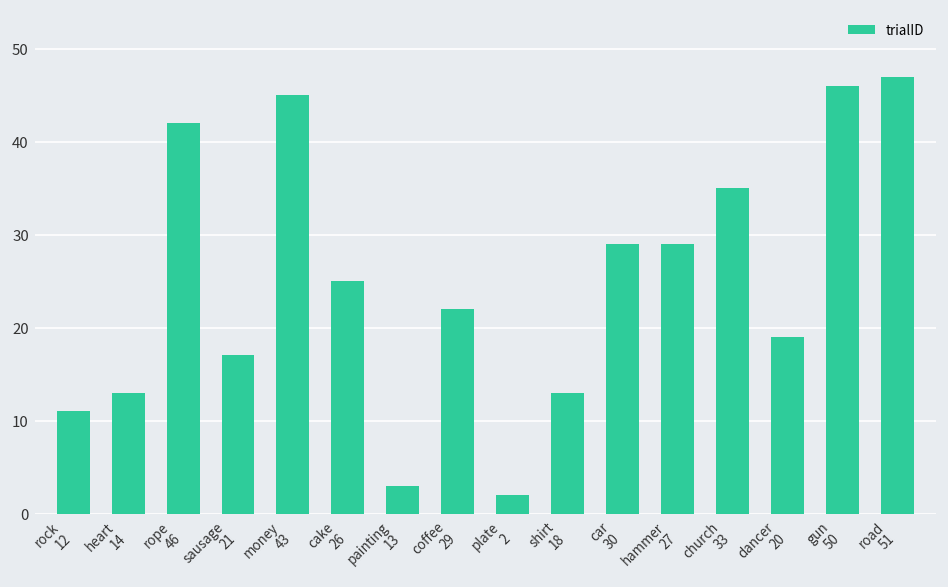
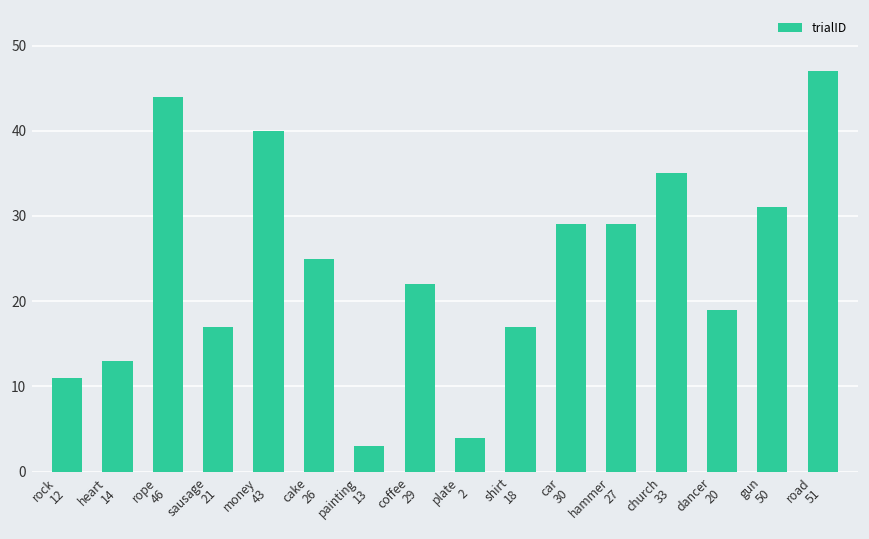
rope 46: 42 -> 44
money 43: 45 -> 40
plate 2: 2 -> 4
shirt 18: 13 -> 17
gun 50: 46 -> 31
